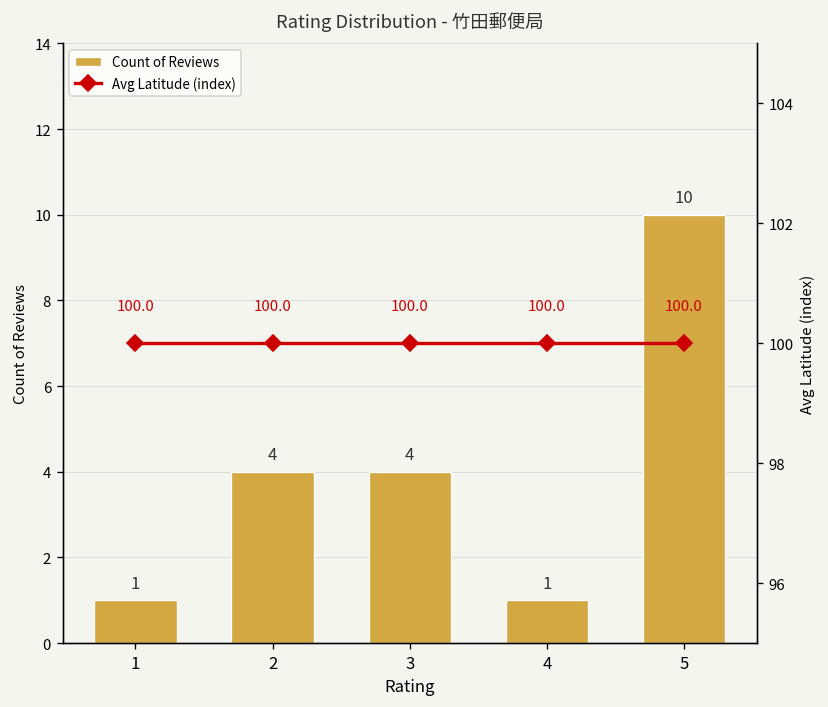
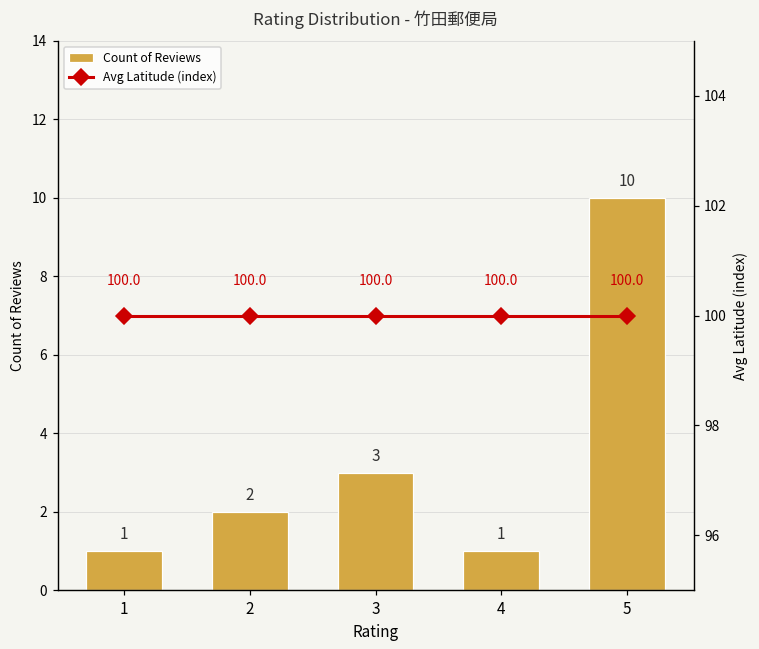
Count of Reviews, 2: 4 -> 2
Count of Reviews, 3: 4 -> 3
